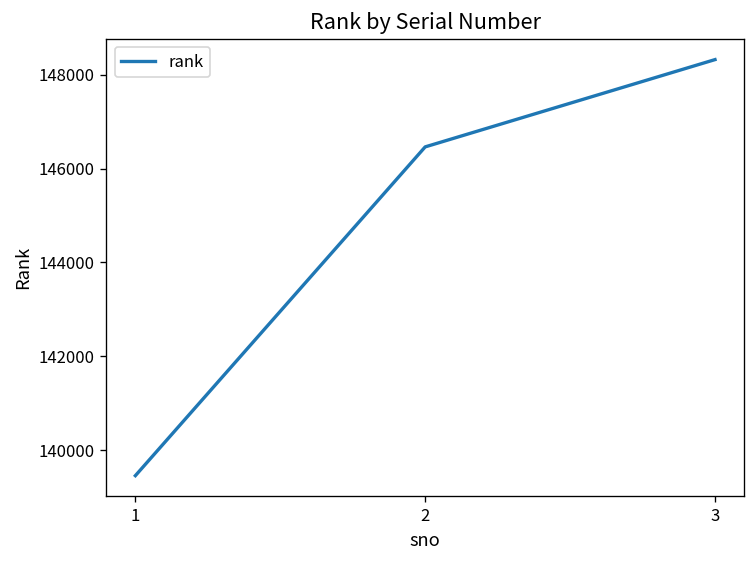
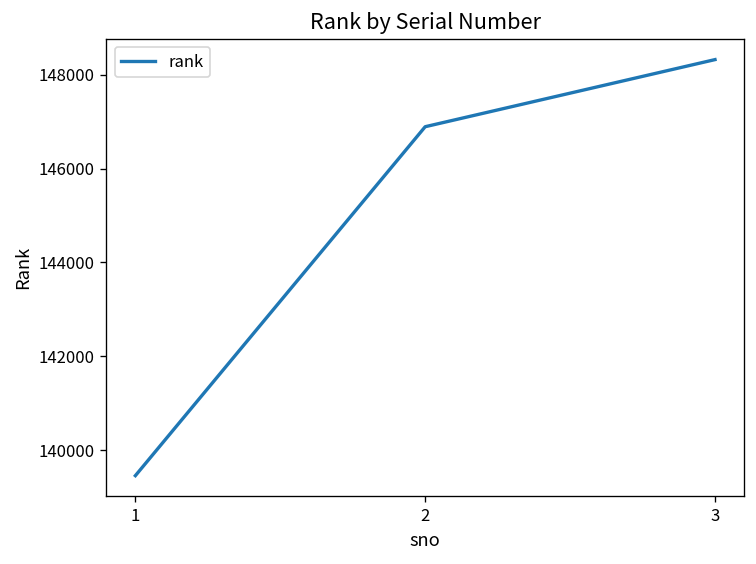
2: 146500 -> 146900
